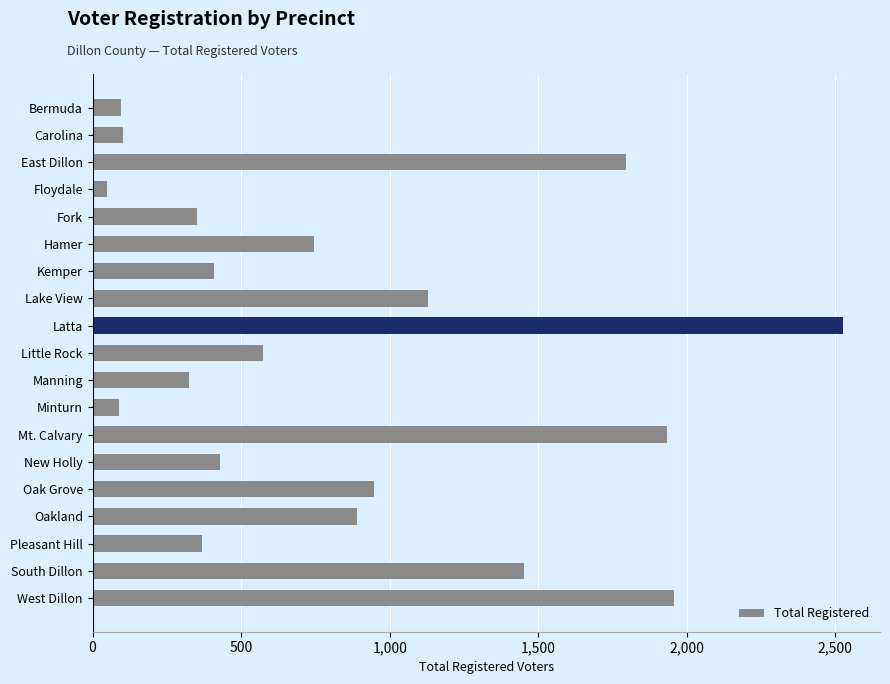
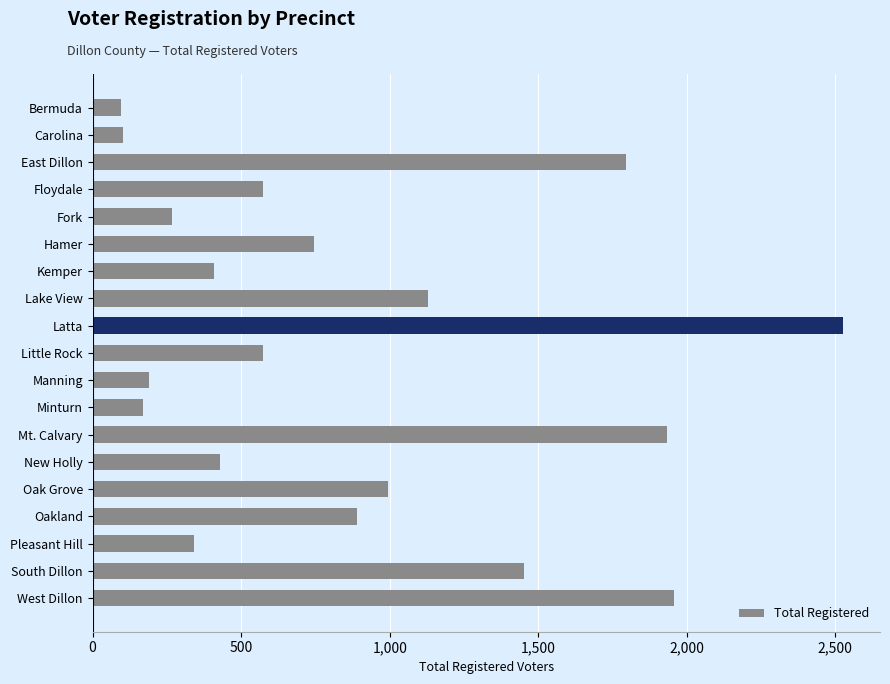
Floydale: 50 -> 570
Fork: 350 -> 270
Manning: 320 -> 190
Minturn: 90 -> 170
Oak Grove: 950 -> 990
Pleasant Hill: 370 -> 340
